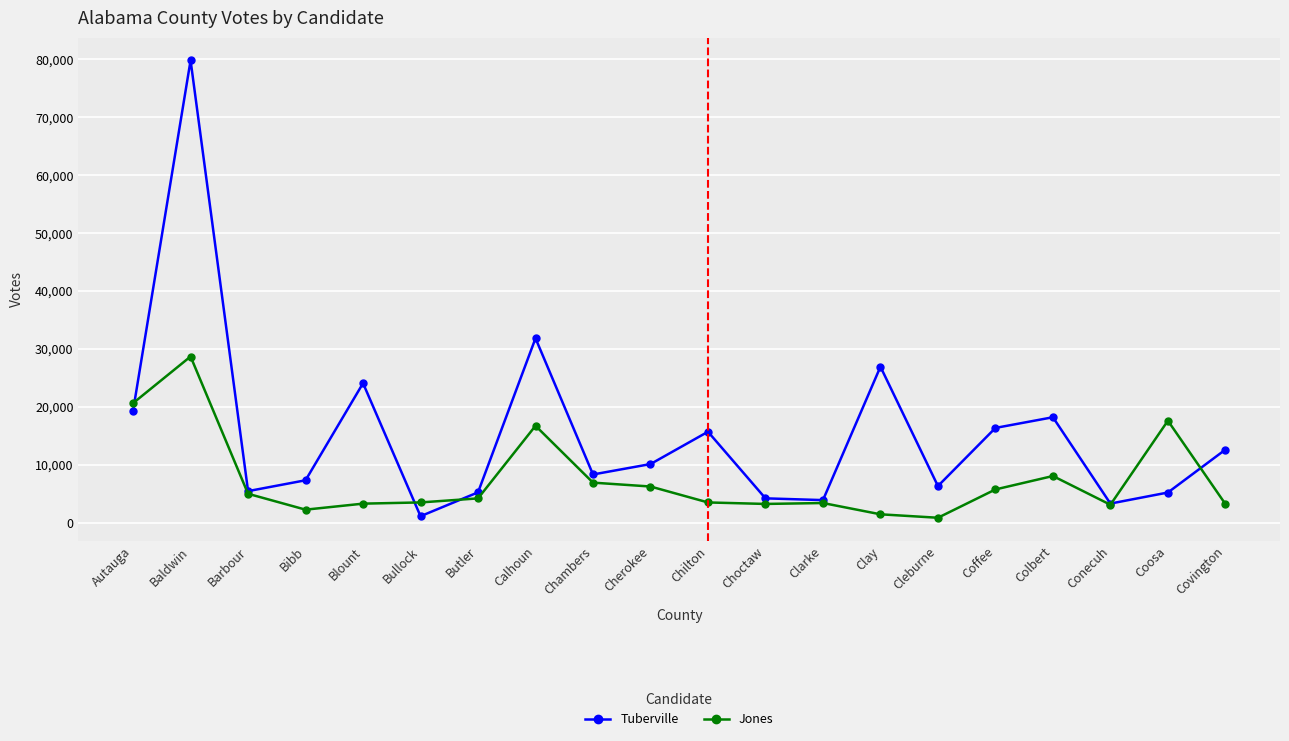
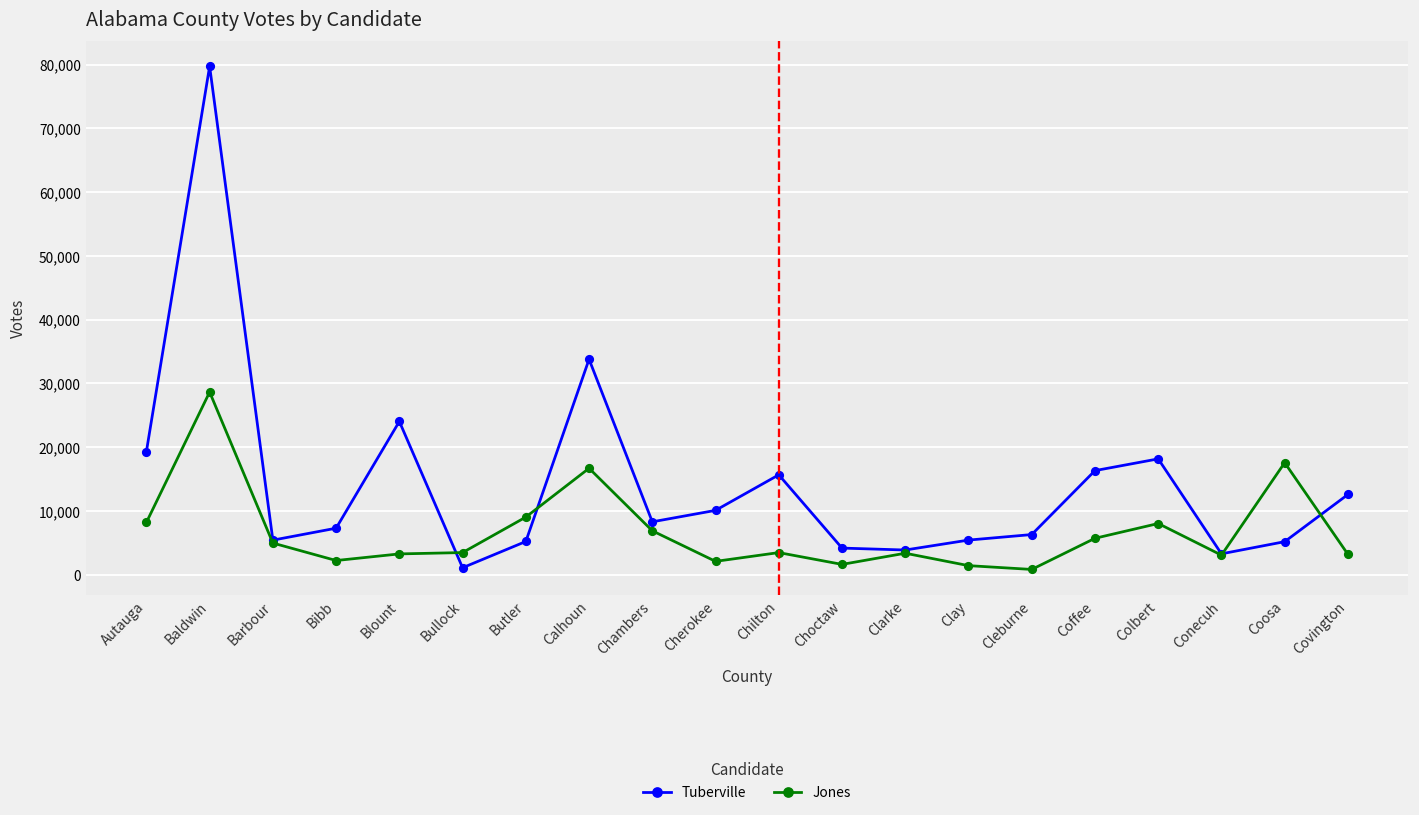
Jones, Autauga: 21,000 -> 8,000
Jones, Butler: 4,000 -> 9,000
Tuberville, Calhoun: 32,000 -> 34,000
Jones, Cherokee: 6,000 -> 2,000
Jones, Choctaw: 3,000 -> 2,000
Tuberville, Clay: 27,000 -> 5,000
